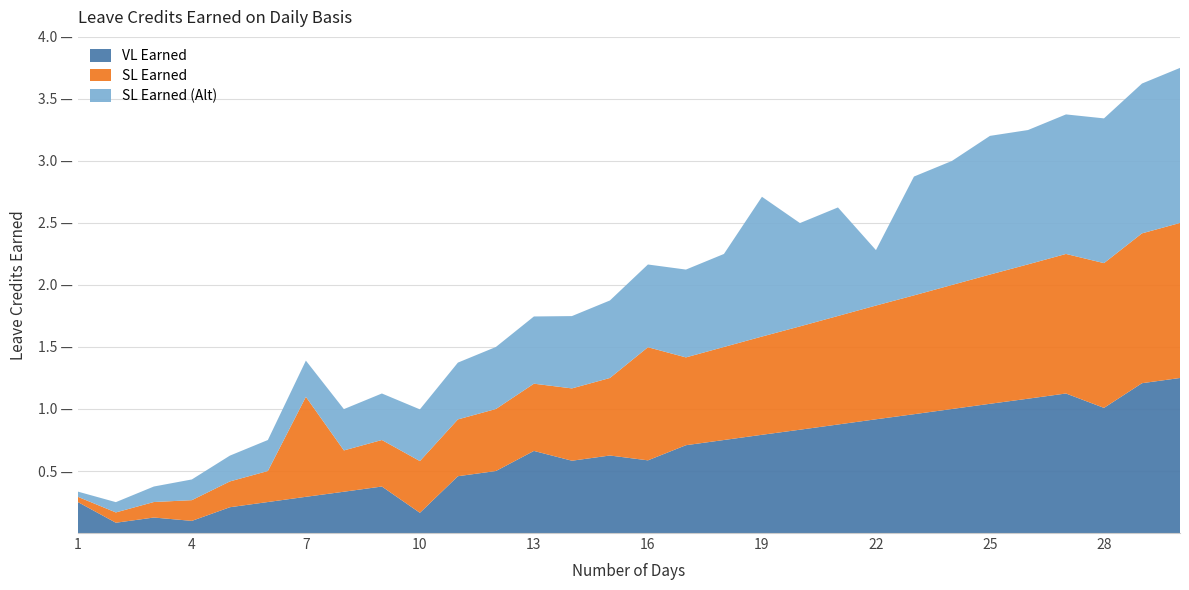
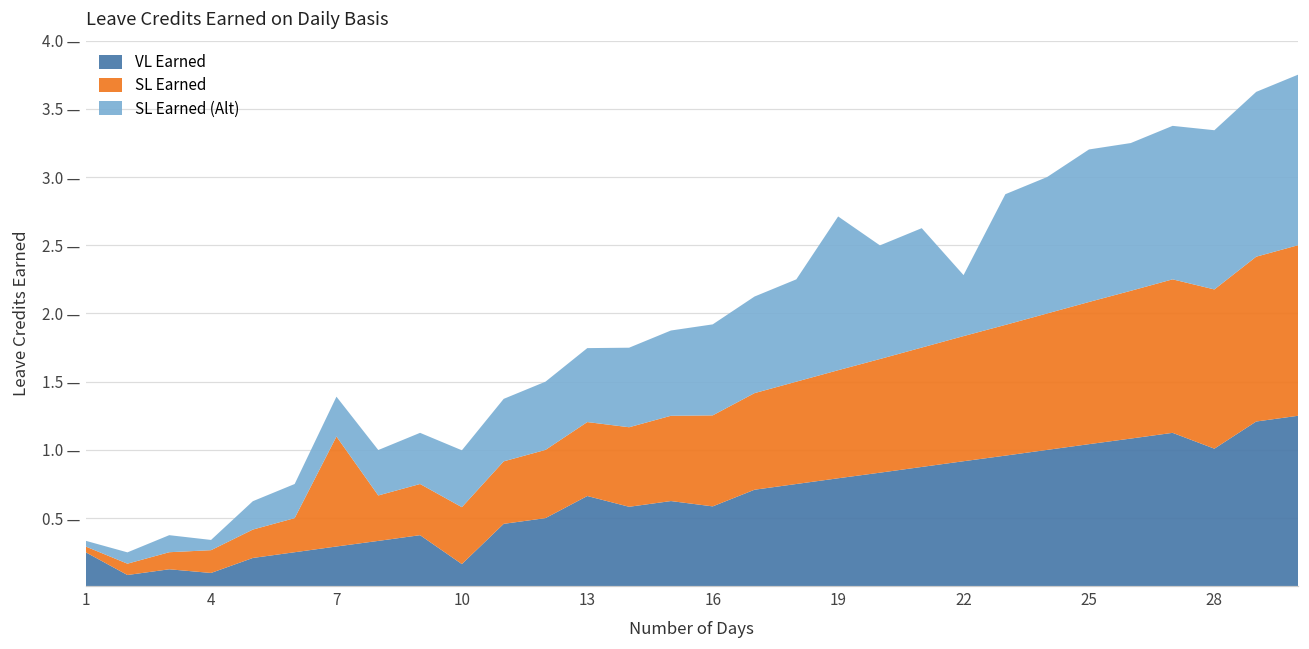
SL Earned (Alt), 4: 0.17 — -> 0.08 —
SL Earned, 16: 0.91 — -> 0.67 —
